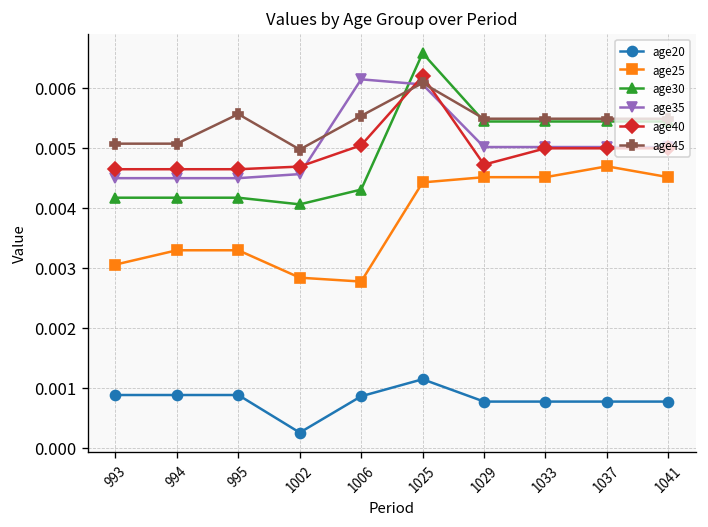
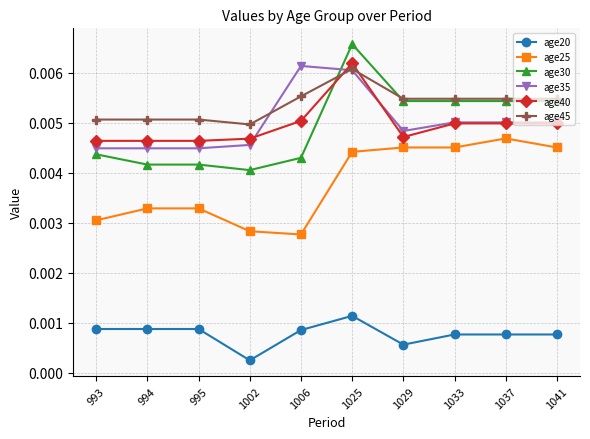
age30, 993: 0.0042 -> 0.0044
age45, 995: 0.0056 -> 0.0051
age20, 1029: 0.0008 -> 0.0006
age35, 1029: 0.0050 -> 0.0048
